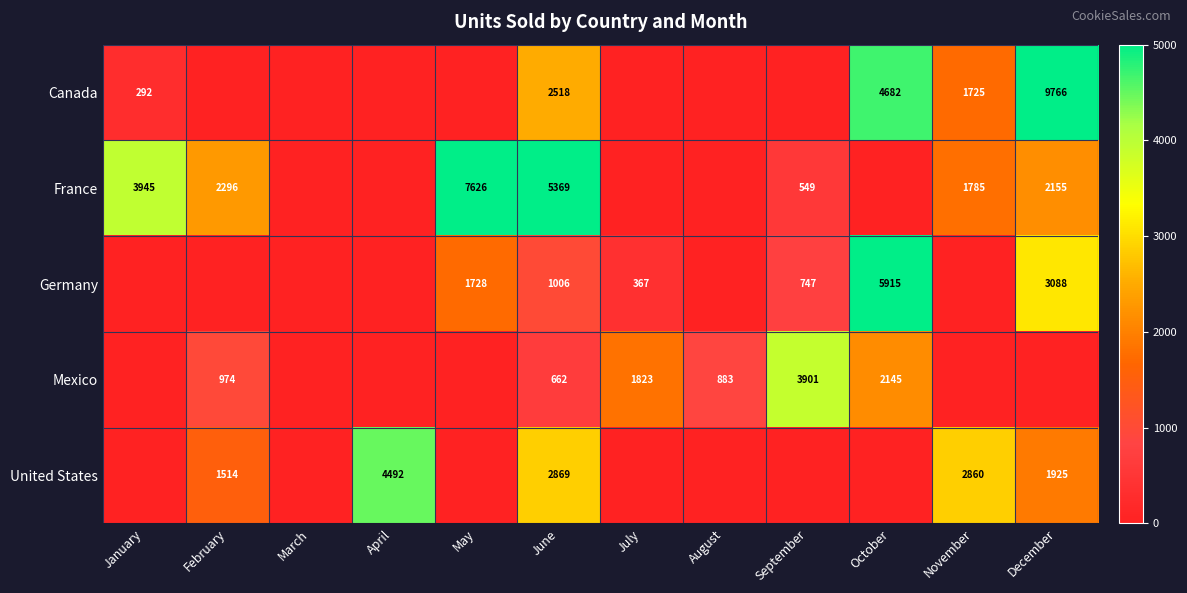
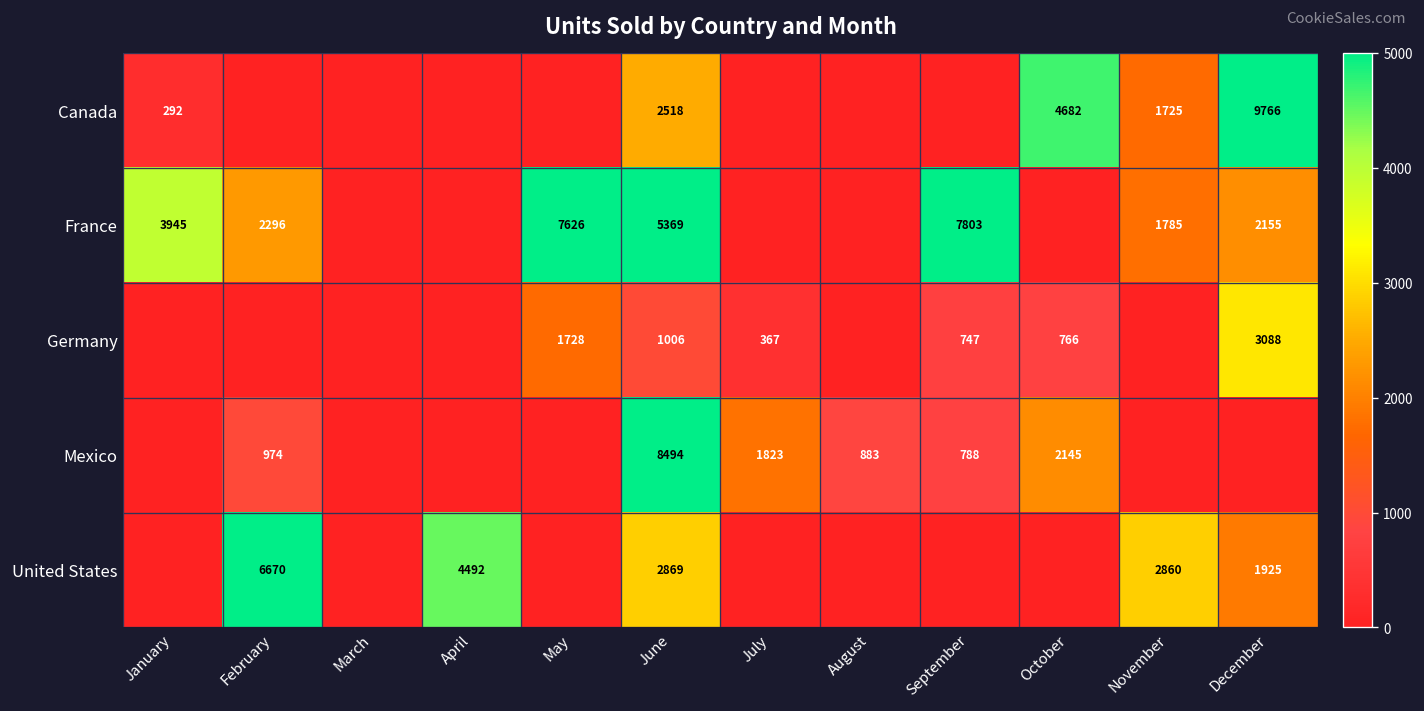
France, September: 549 -> 7803
Germany, October: 5915 -> 766
Mexico, June: 662 -> 8494
Mexico, September: 3901 -> 788
United States, February: 1514 -> 6670
